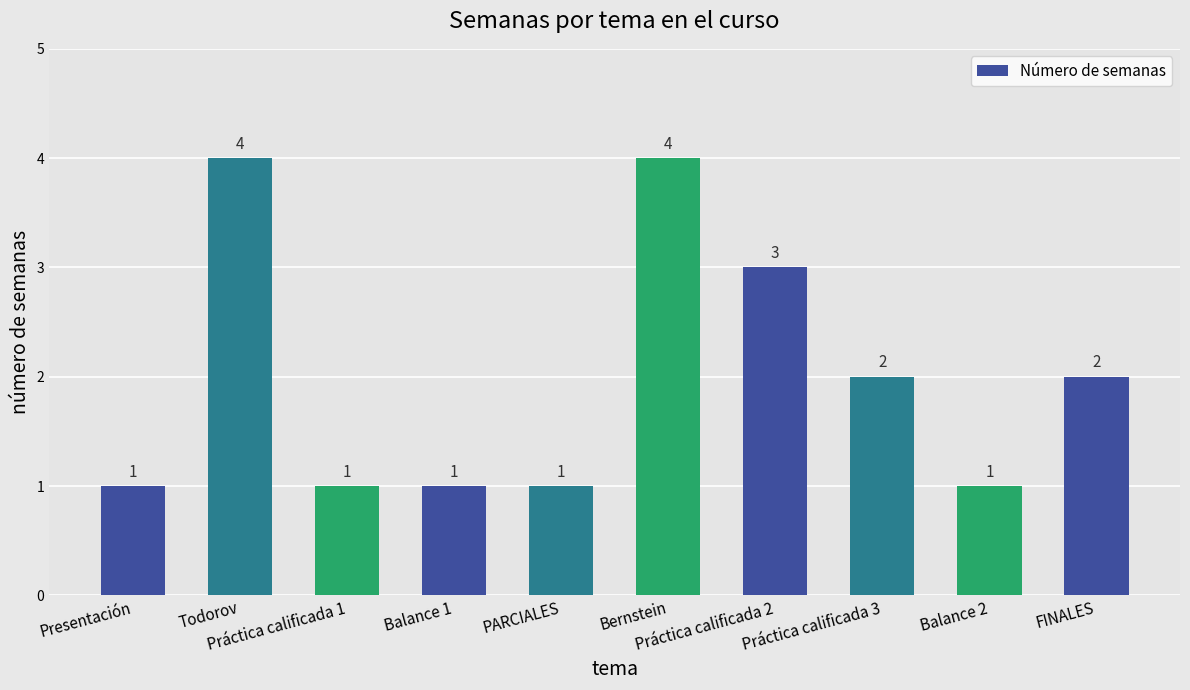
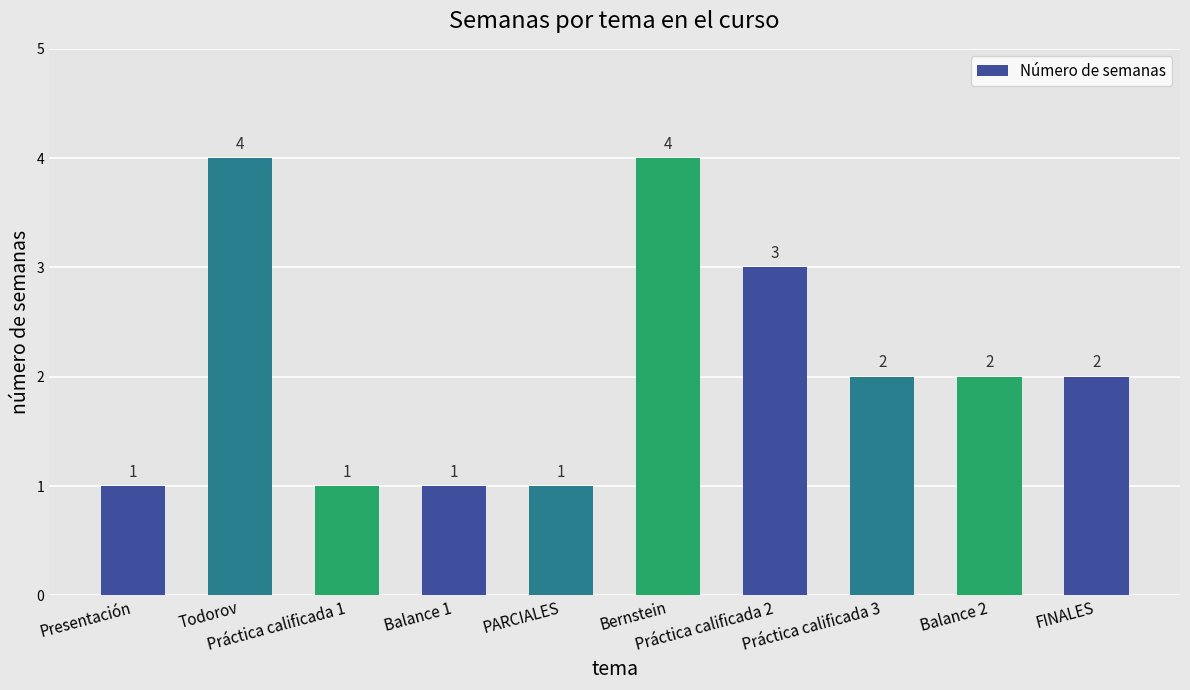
Balance 2: 1 -> 2
